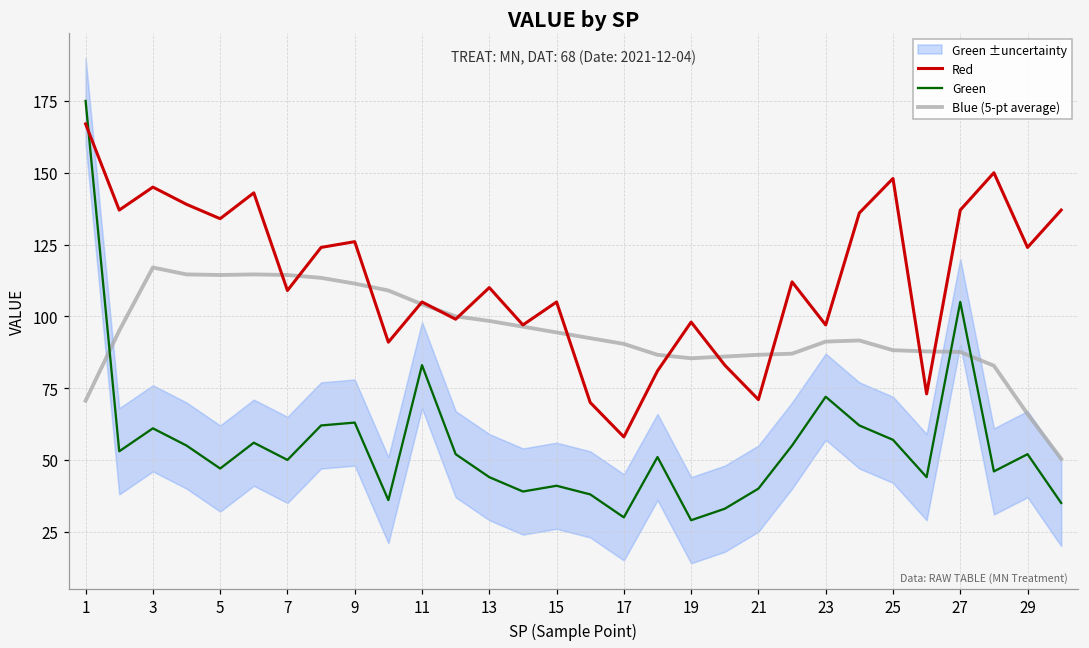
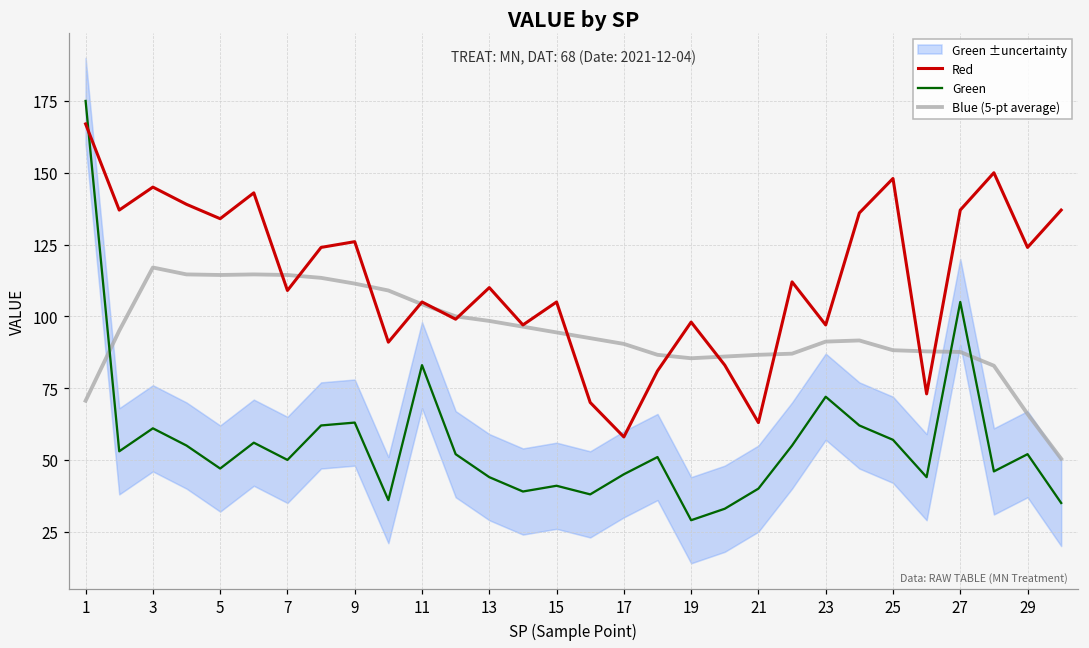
Green, 17: 30 -> 45
Red, 21: 71 -> 63
